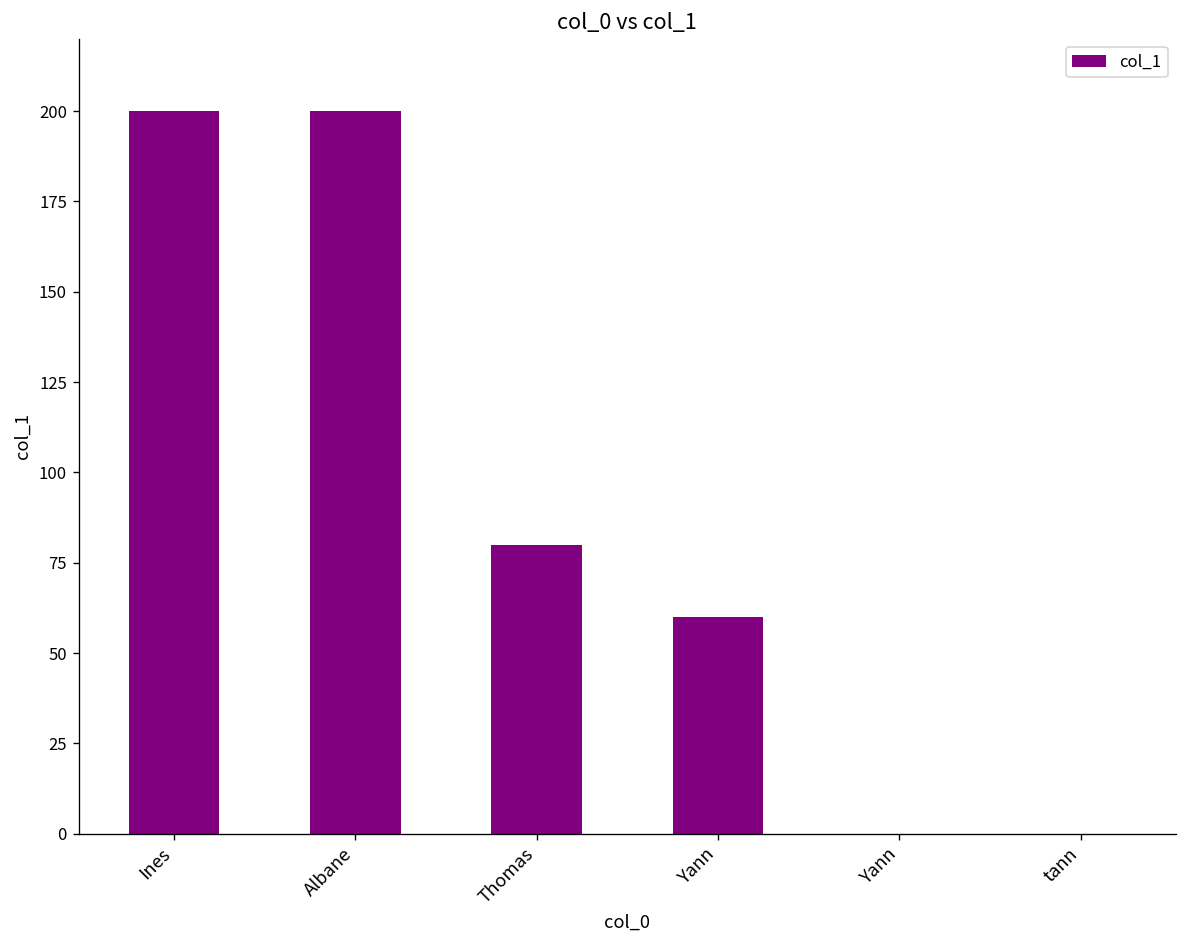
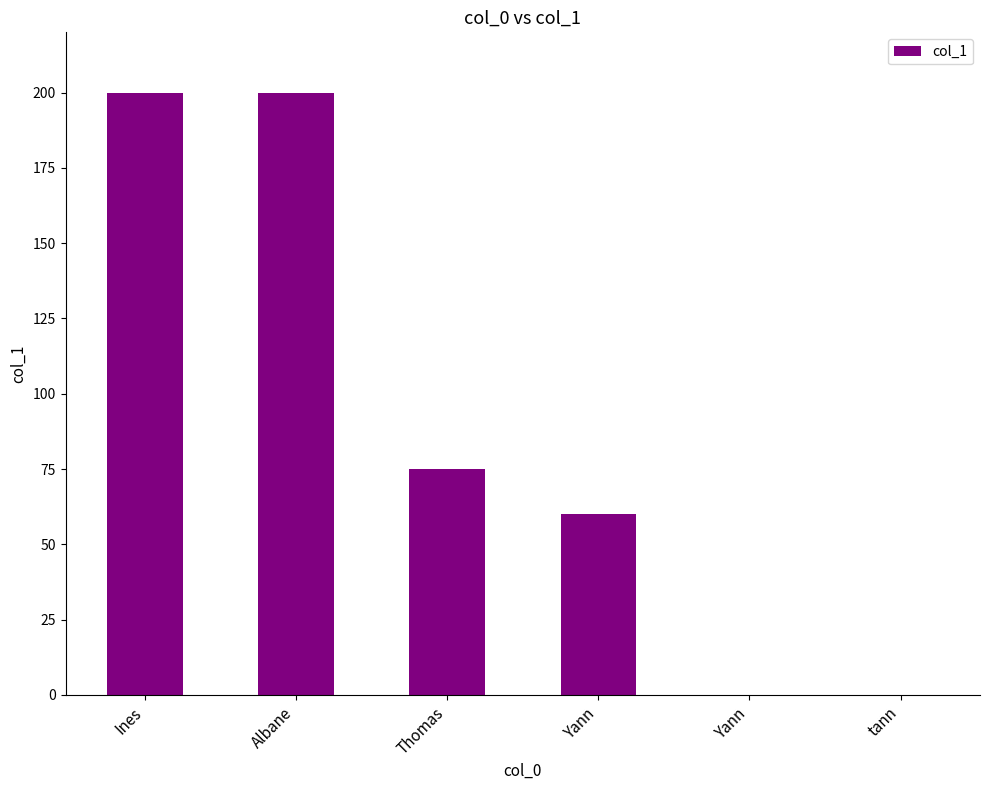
Thomas: 80 -> 75
